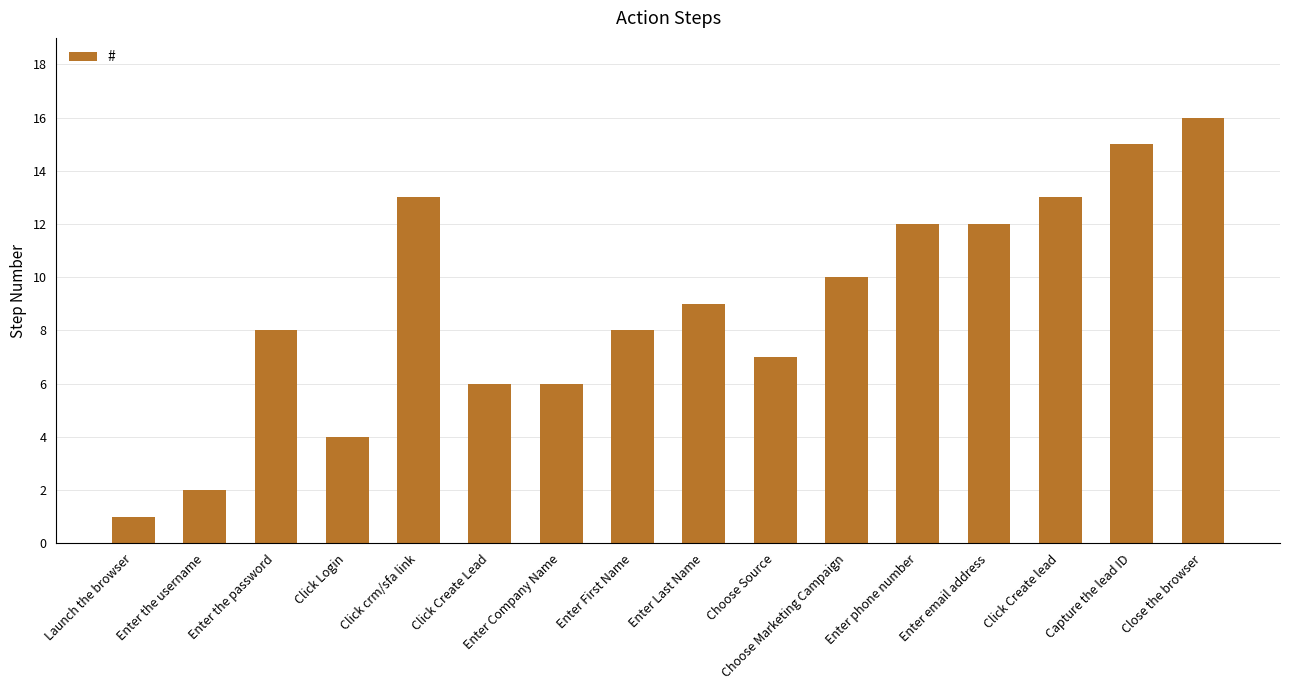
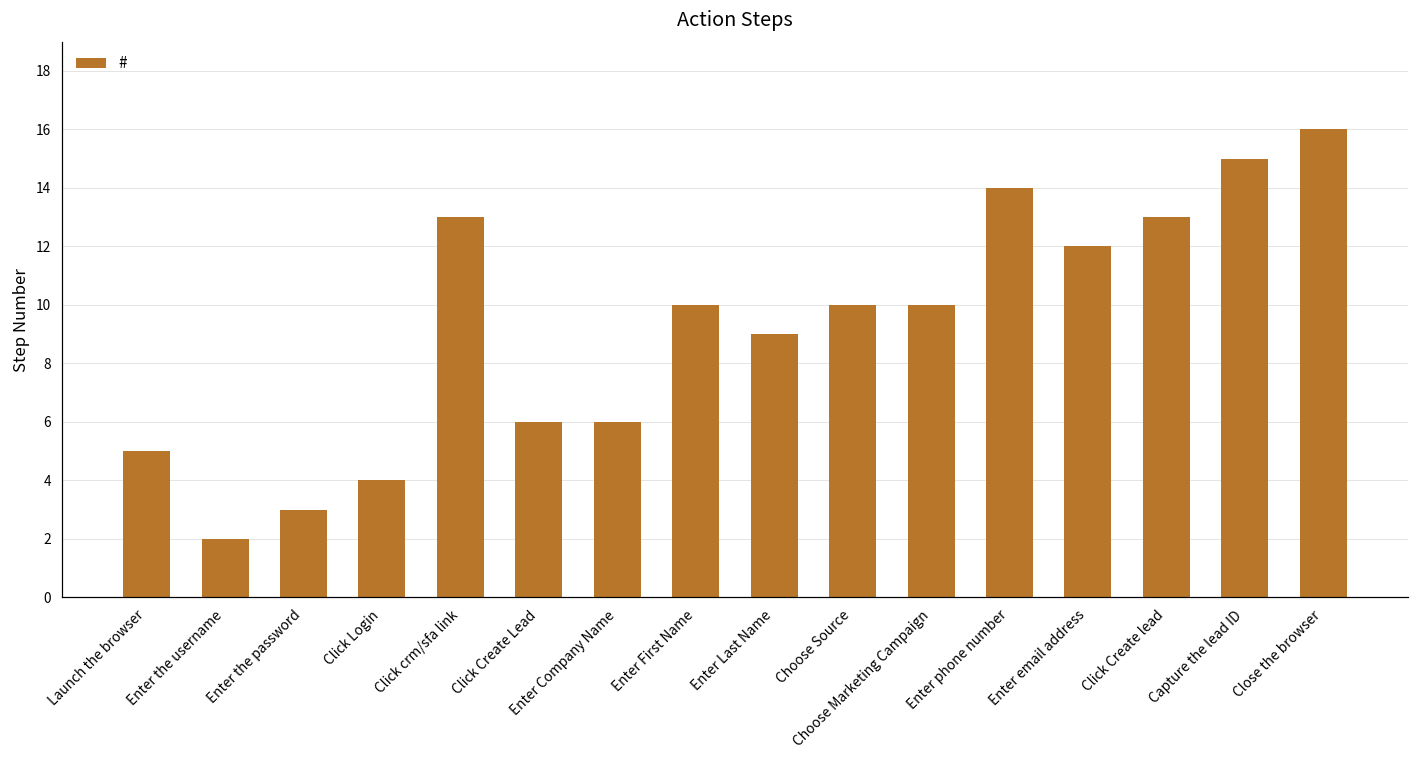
Launch the browser: 1 -> 5
Enter the password: 8 -> 3
Enter First Name: 8 -> 10
Choose Source: 7 -> 10
Enter phone number: 12 -> 14
